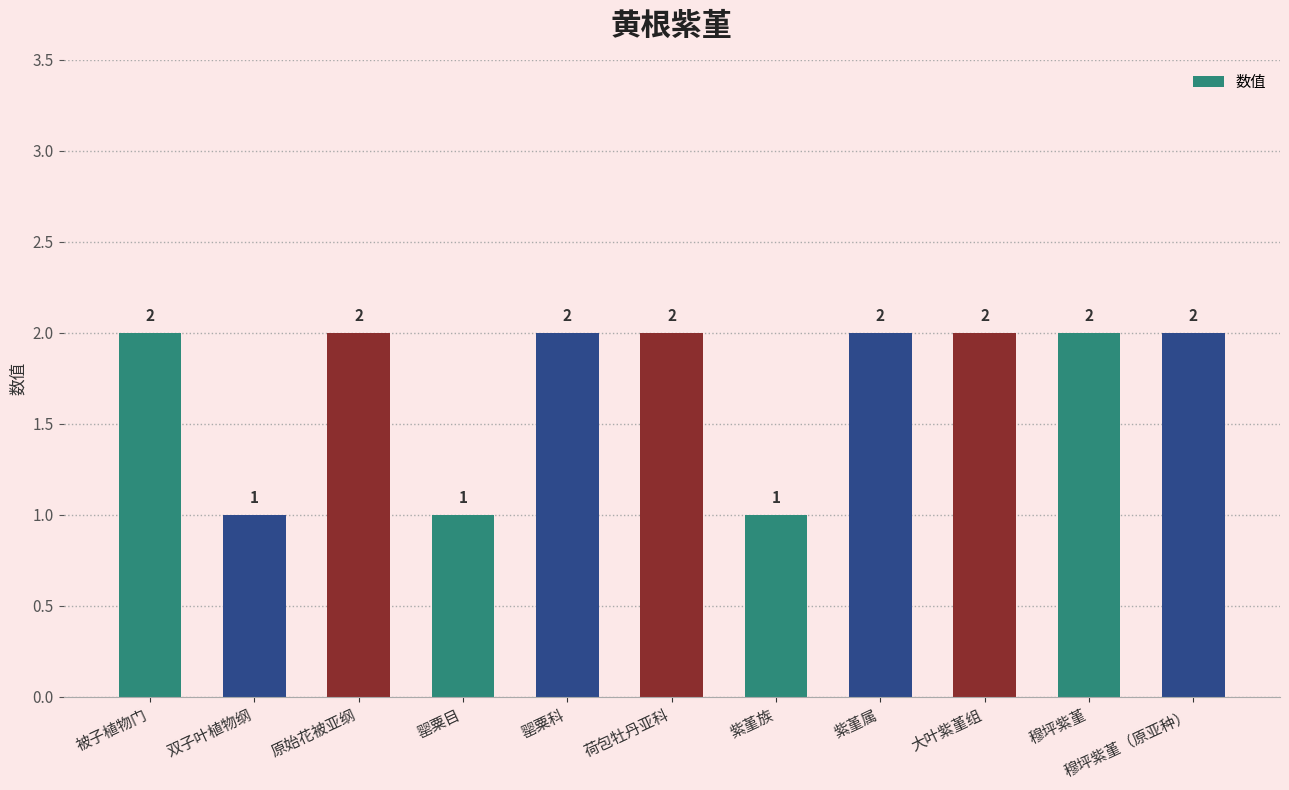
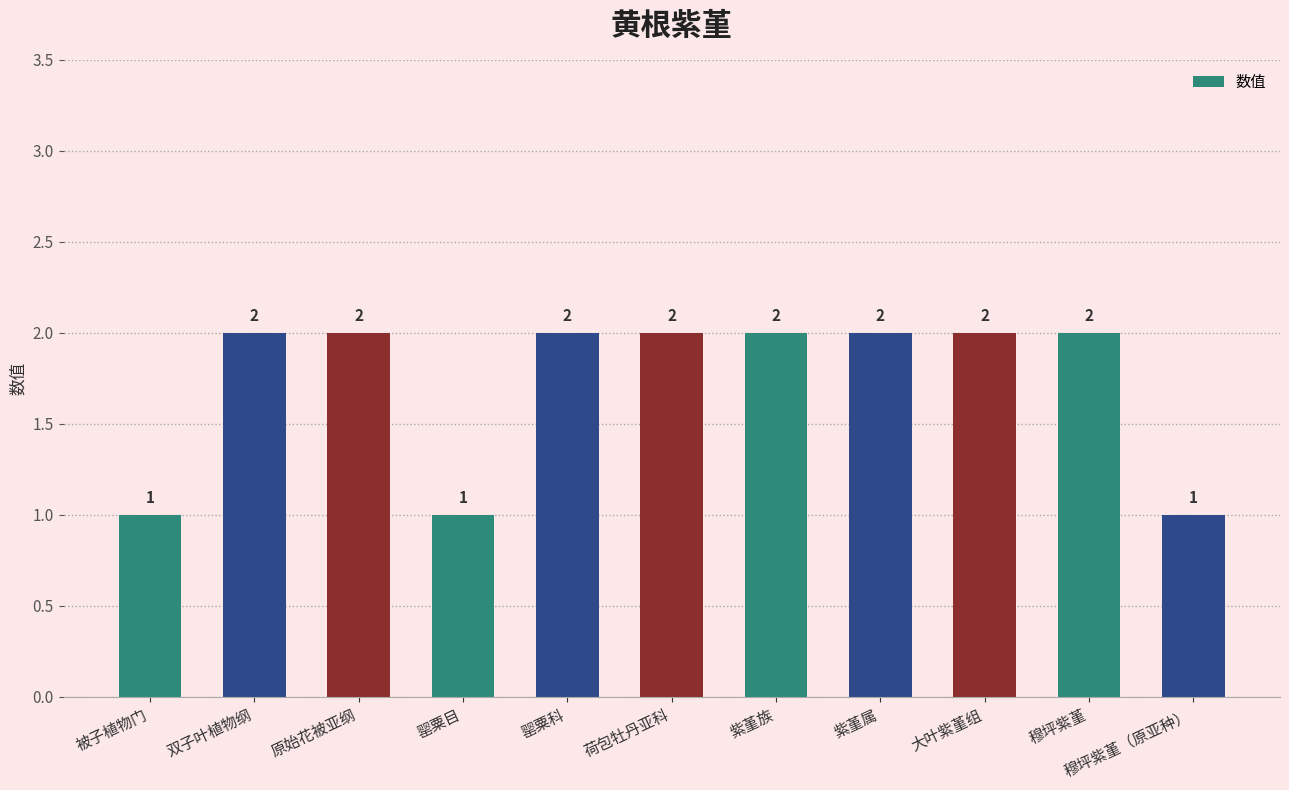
被子植物门: 2 -> 1
双子叶植物纲: 1 -> 2
紫堇族: 1 -> 2
穆坪紫堇（原亚种）: 2 -> 1
